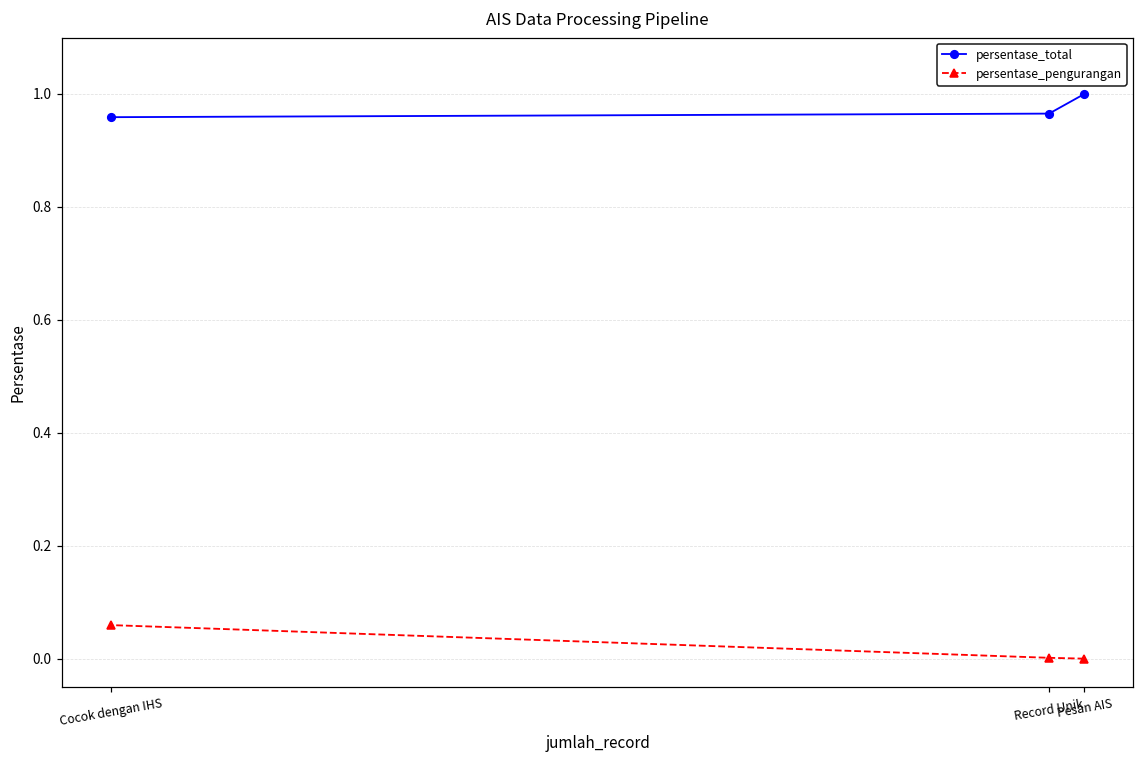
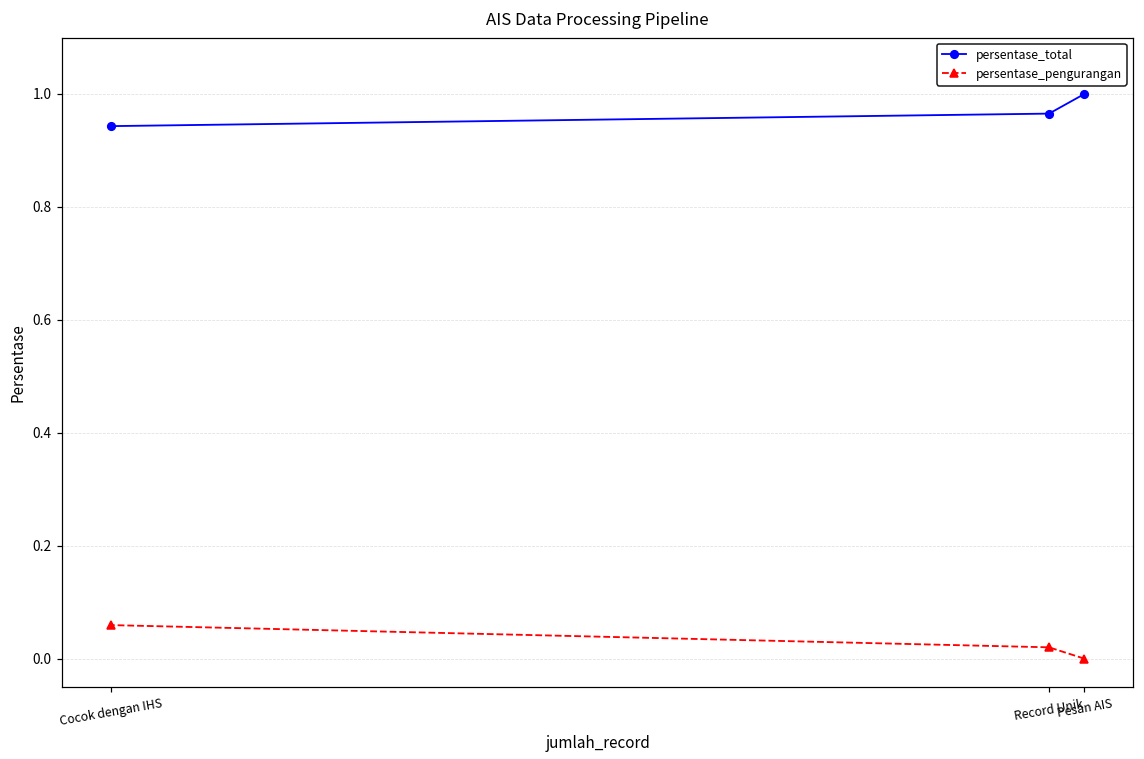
persentase_total, Cocok dengan IHS: 0.96 -> 0.94
persentase_pengurangan, Record Unik: 0.00 -> 0.02
